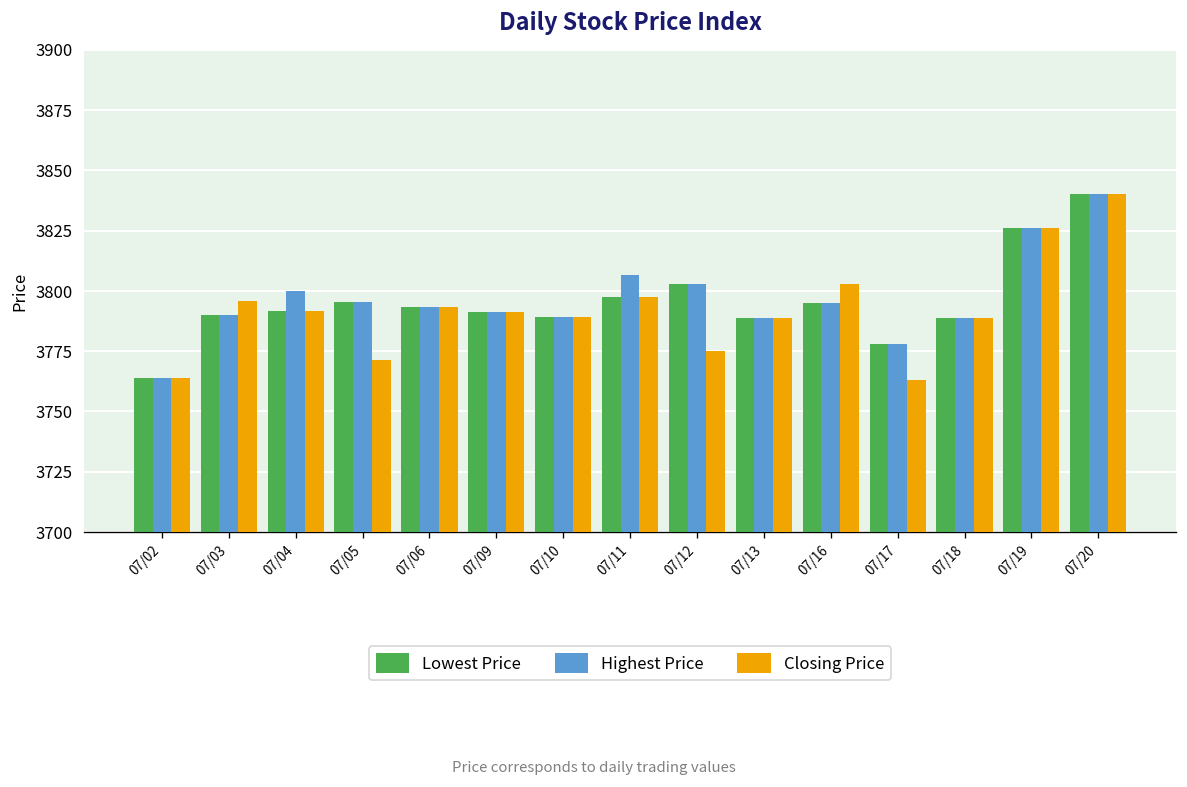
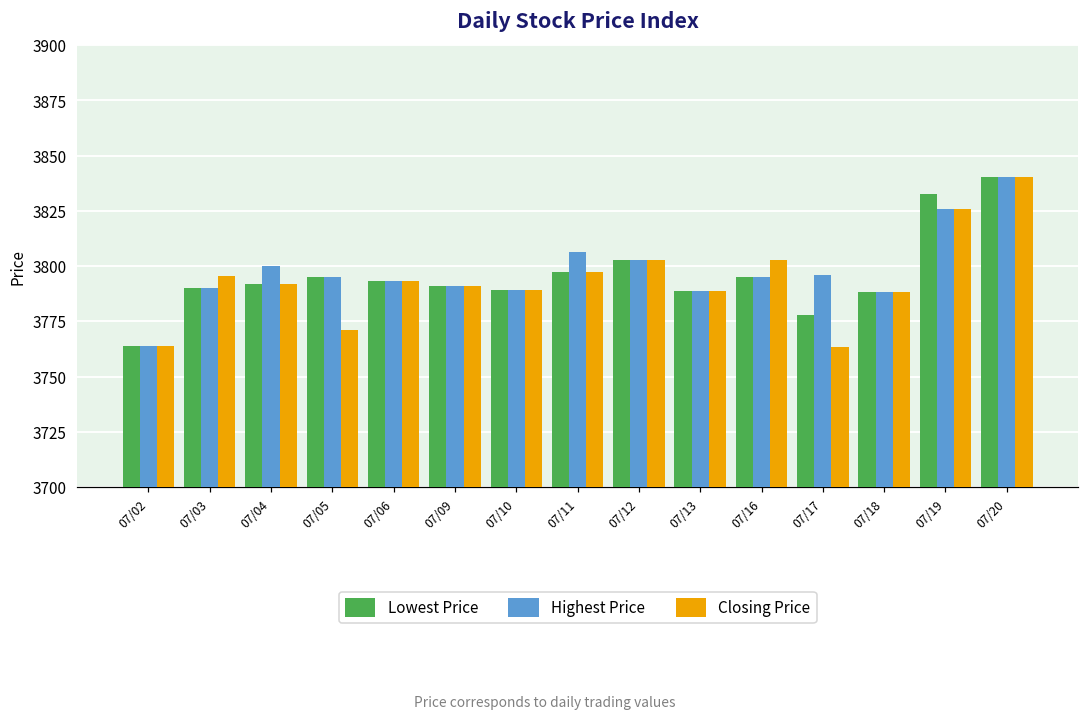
Closing Price, 07/12: 3775 -> 3803
Highest Price, 07/17: 3778 -> 3796
Lowest Price, 07/19: 3826 -> 3833
